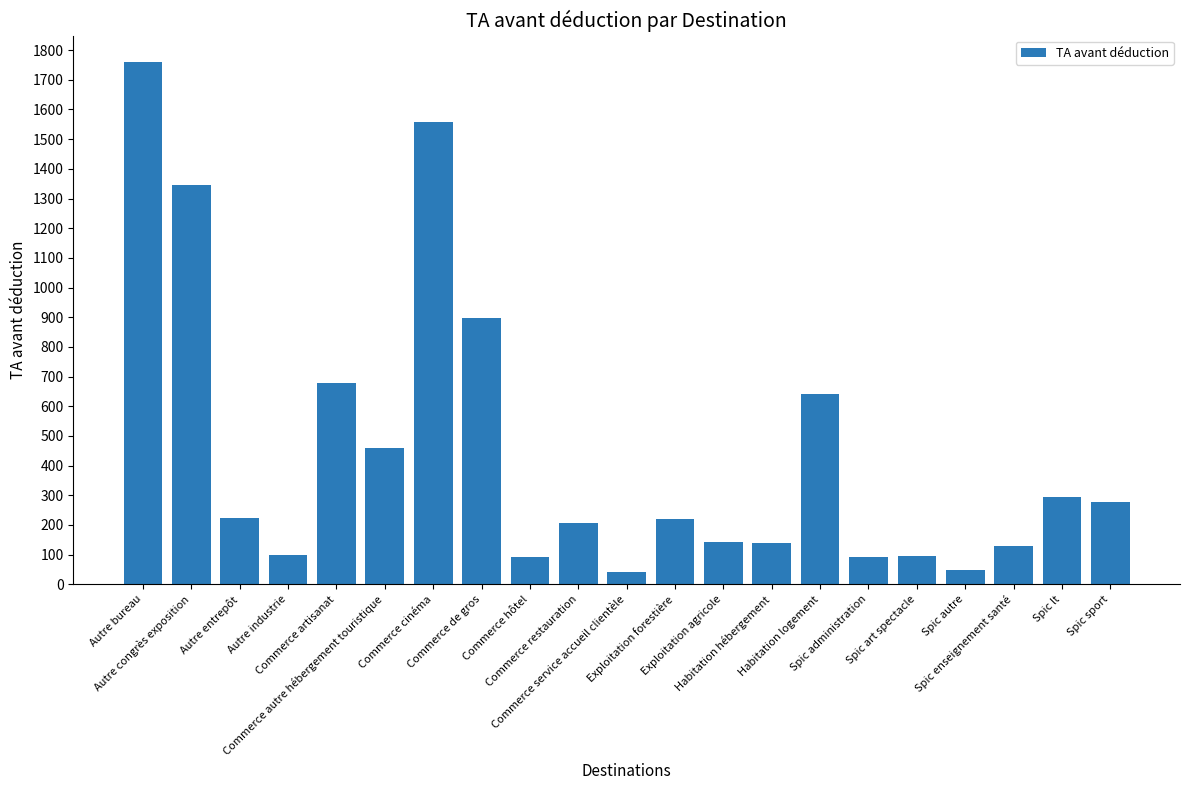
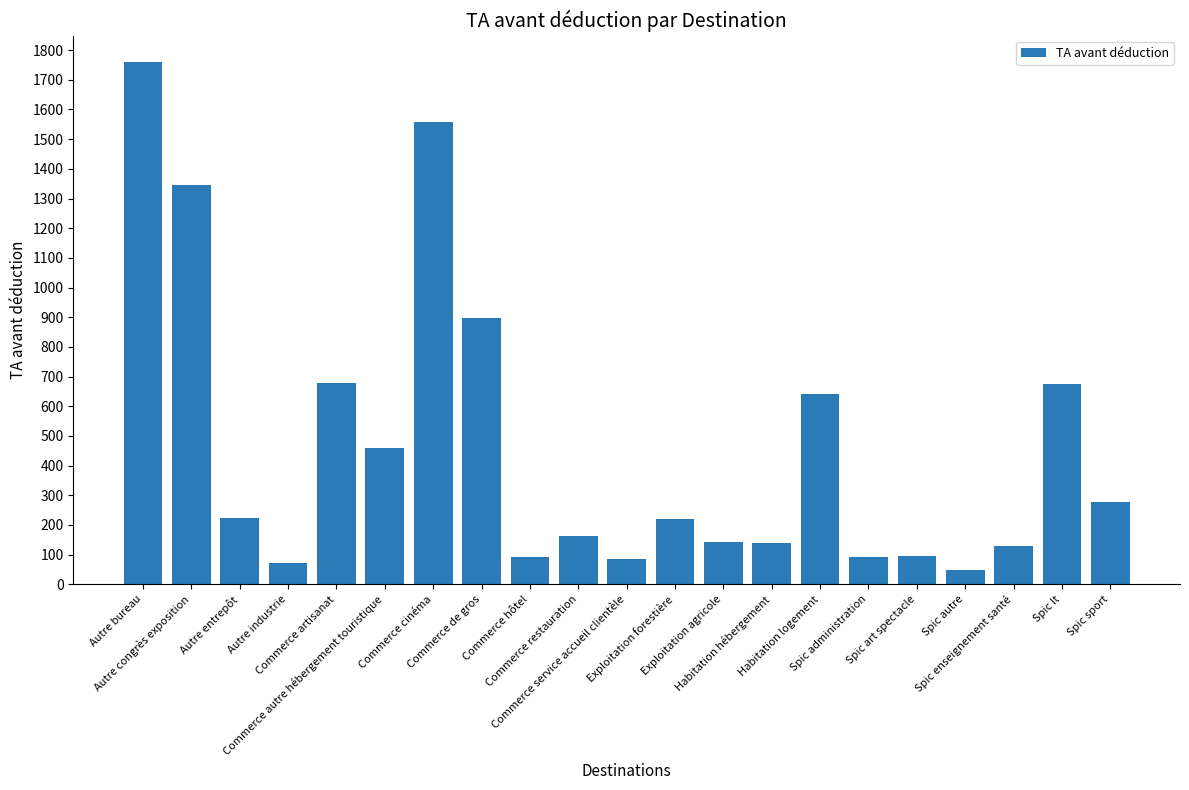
Autre industrie: 100 -> 70
Commerce restauration: 210 -> 160
Commerce service accueil clientèle: 40 -> 90
Spic lt: 290 -> 670
